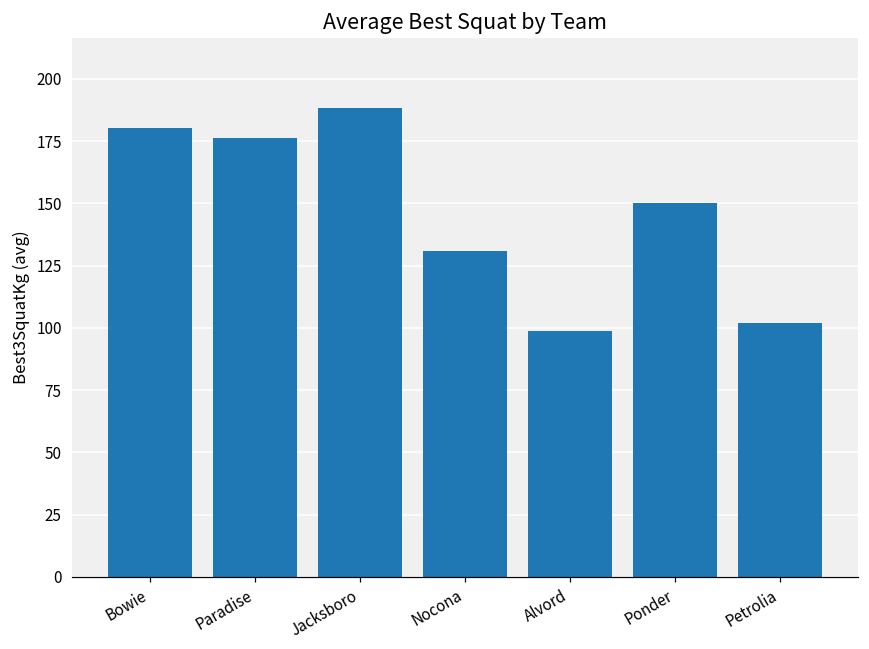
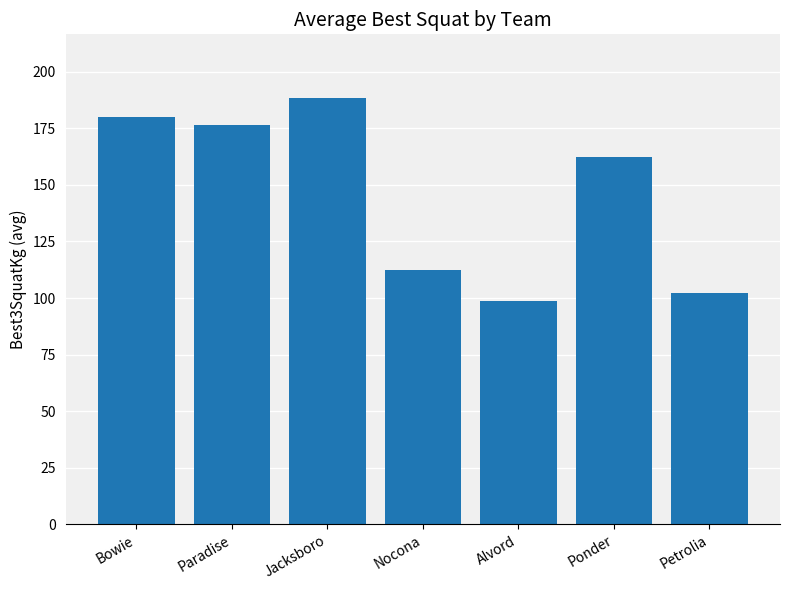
Nocona: 131 -> 112
Ponder: 150 -> 162
